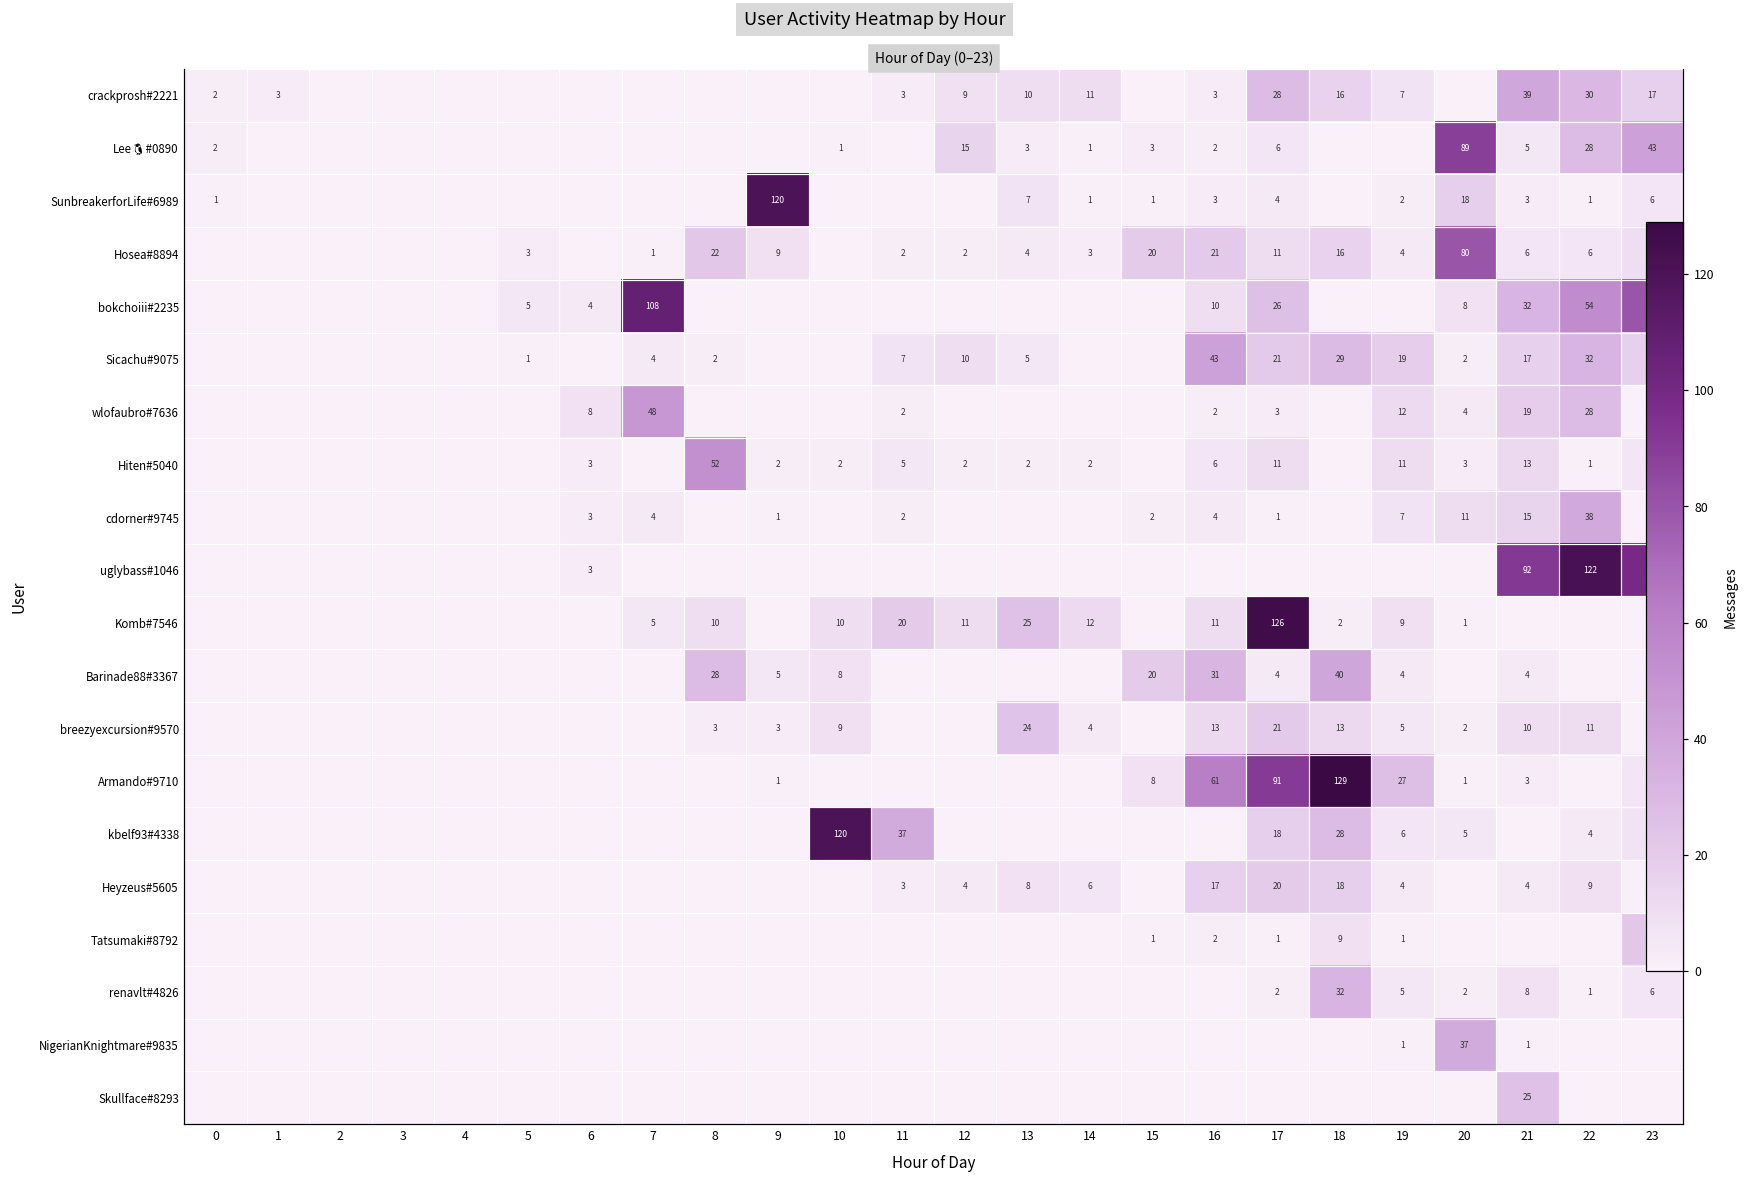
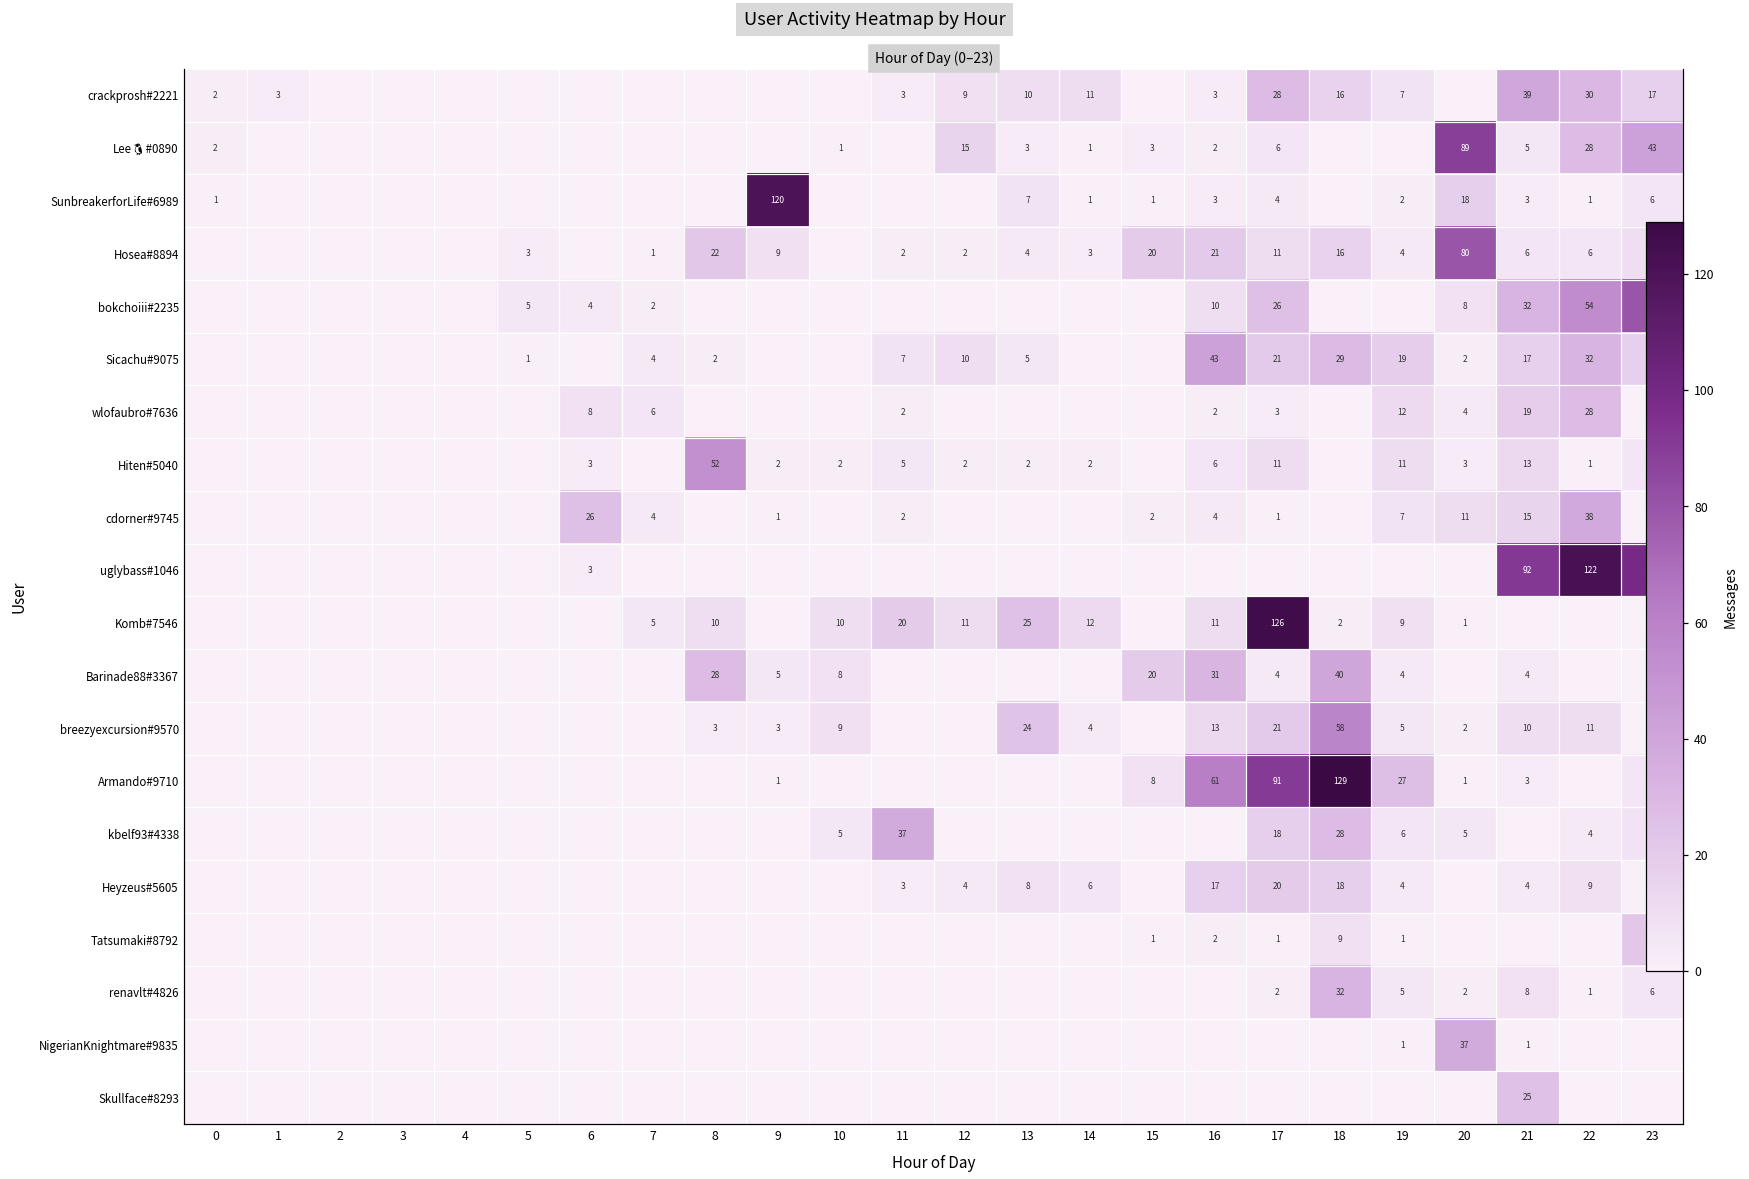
bokchoiii#2235, 7: 108 -> 2
wlofaubro#7636, 7: 48 -> 6
cdorner#9745, 6: 3 -> 26
breezyexcursion#9570, 18: 13 -> 58
kbelf93#4338, 10: 120 -> 5
